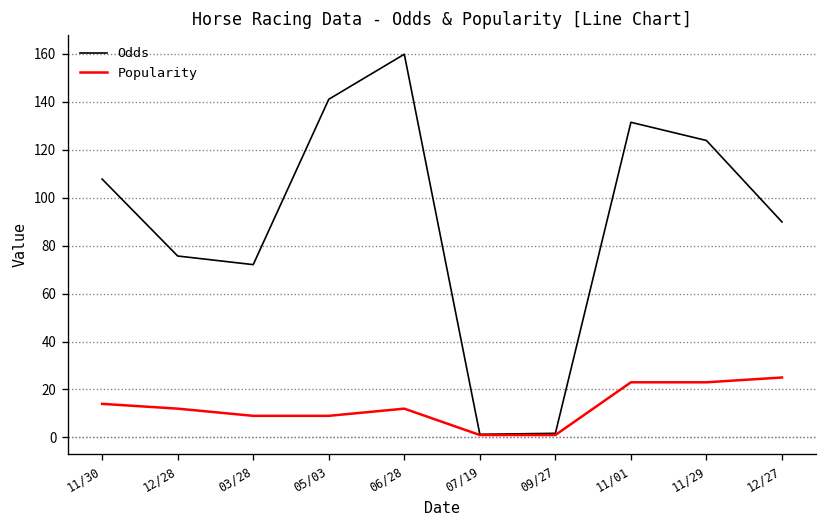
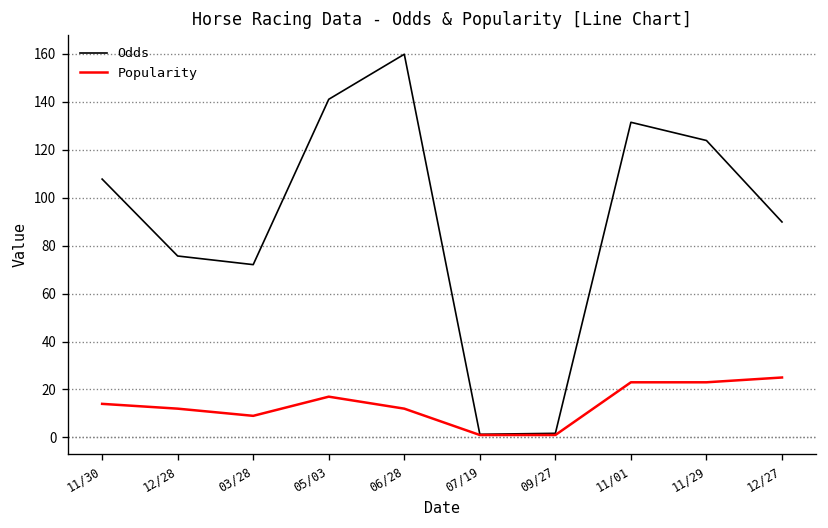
Popularity, 05/03: 9 -> 17
